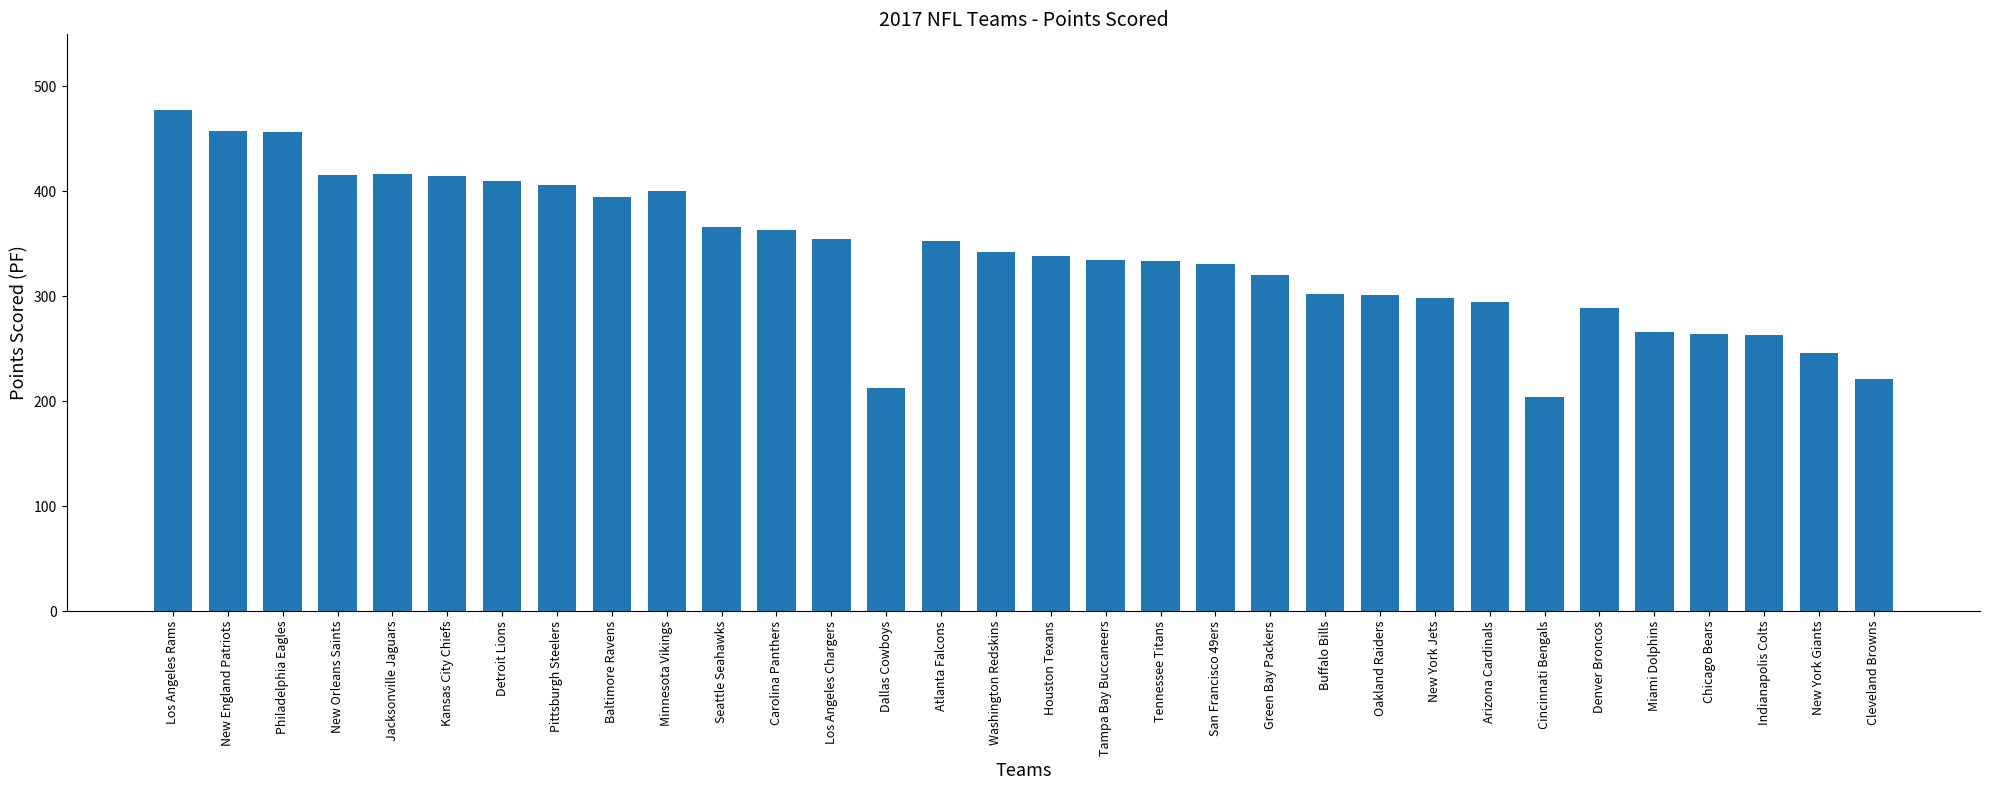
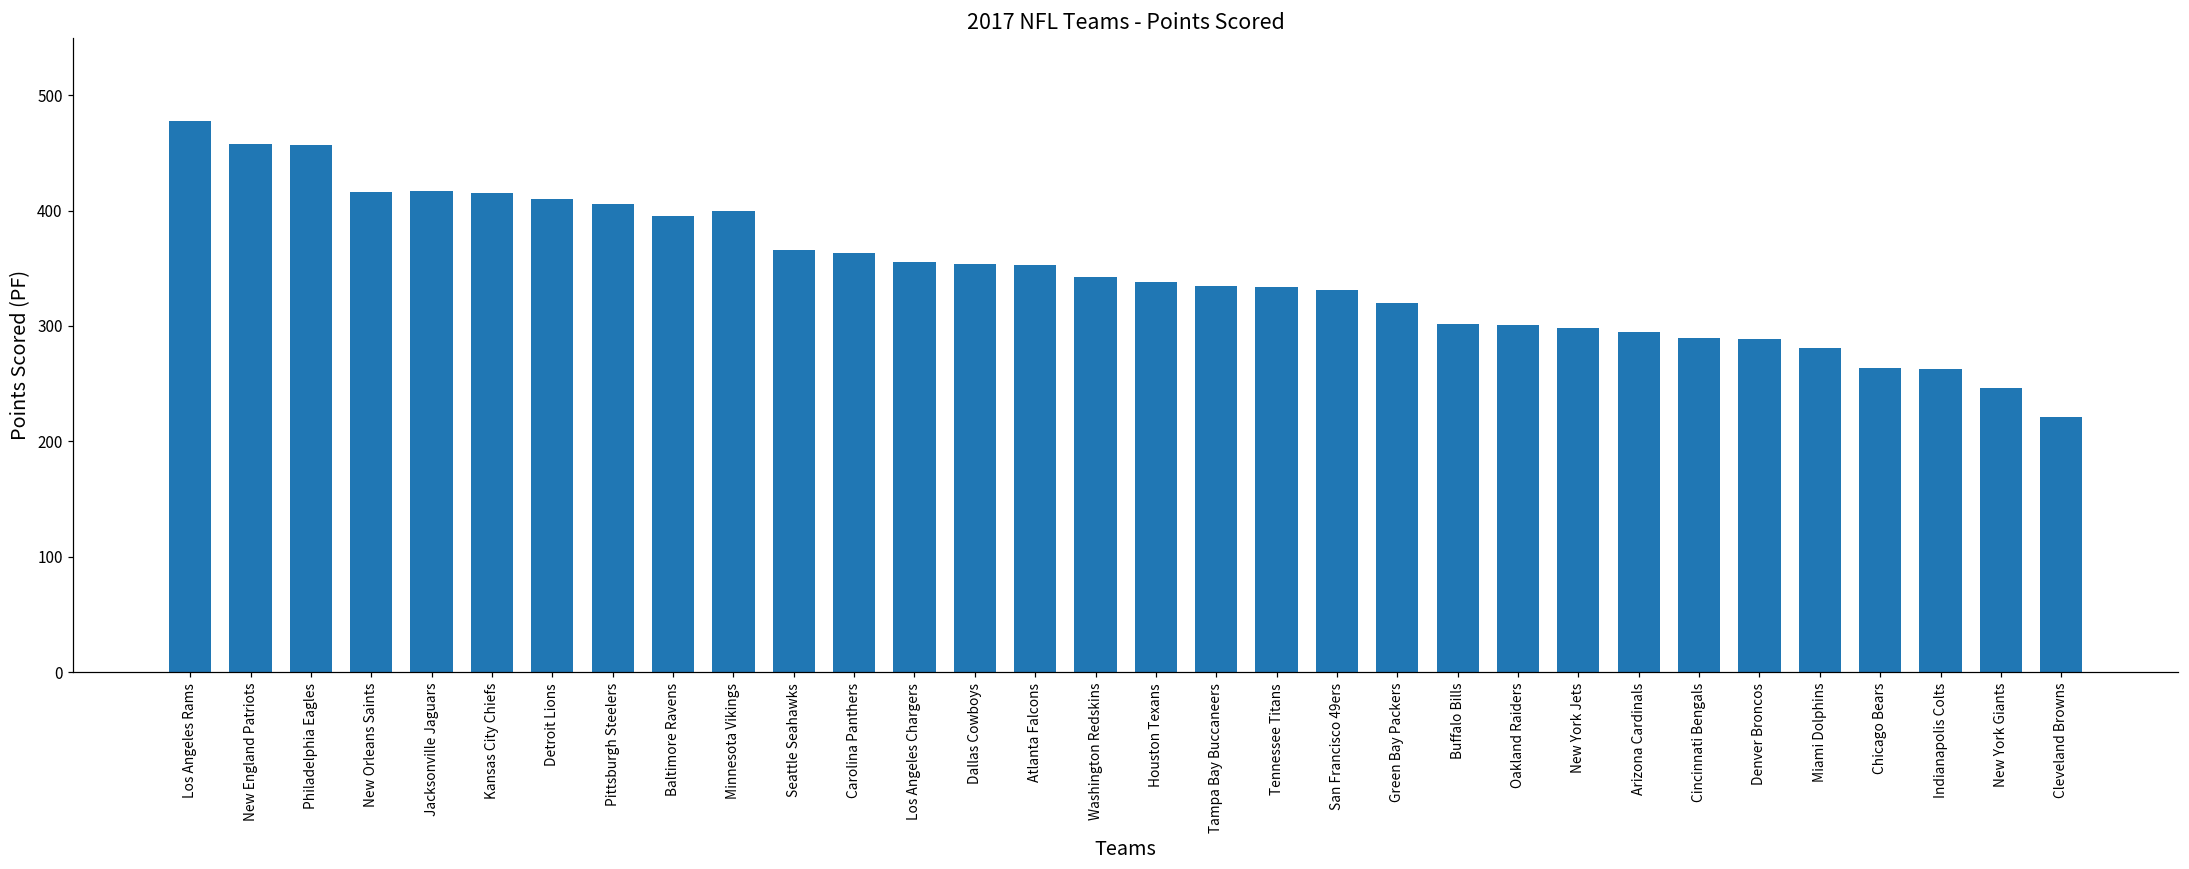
Dallas Cowboys: 213 -> 354
Cincinnati Bengals: 204 -> 290
Miami Dolphins: 266 -> 281
